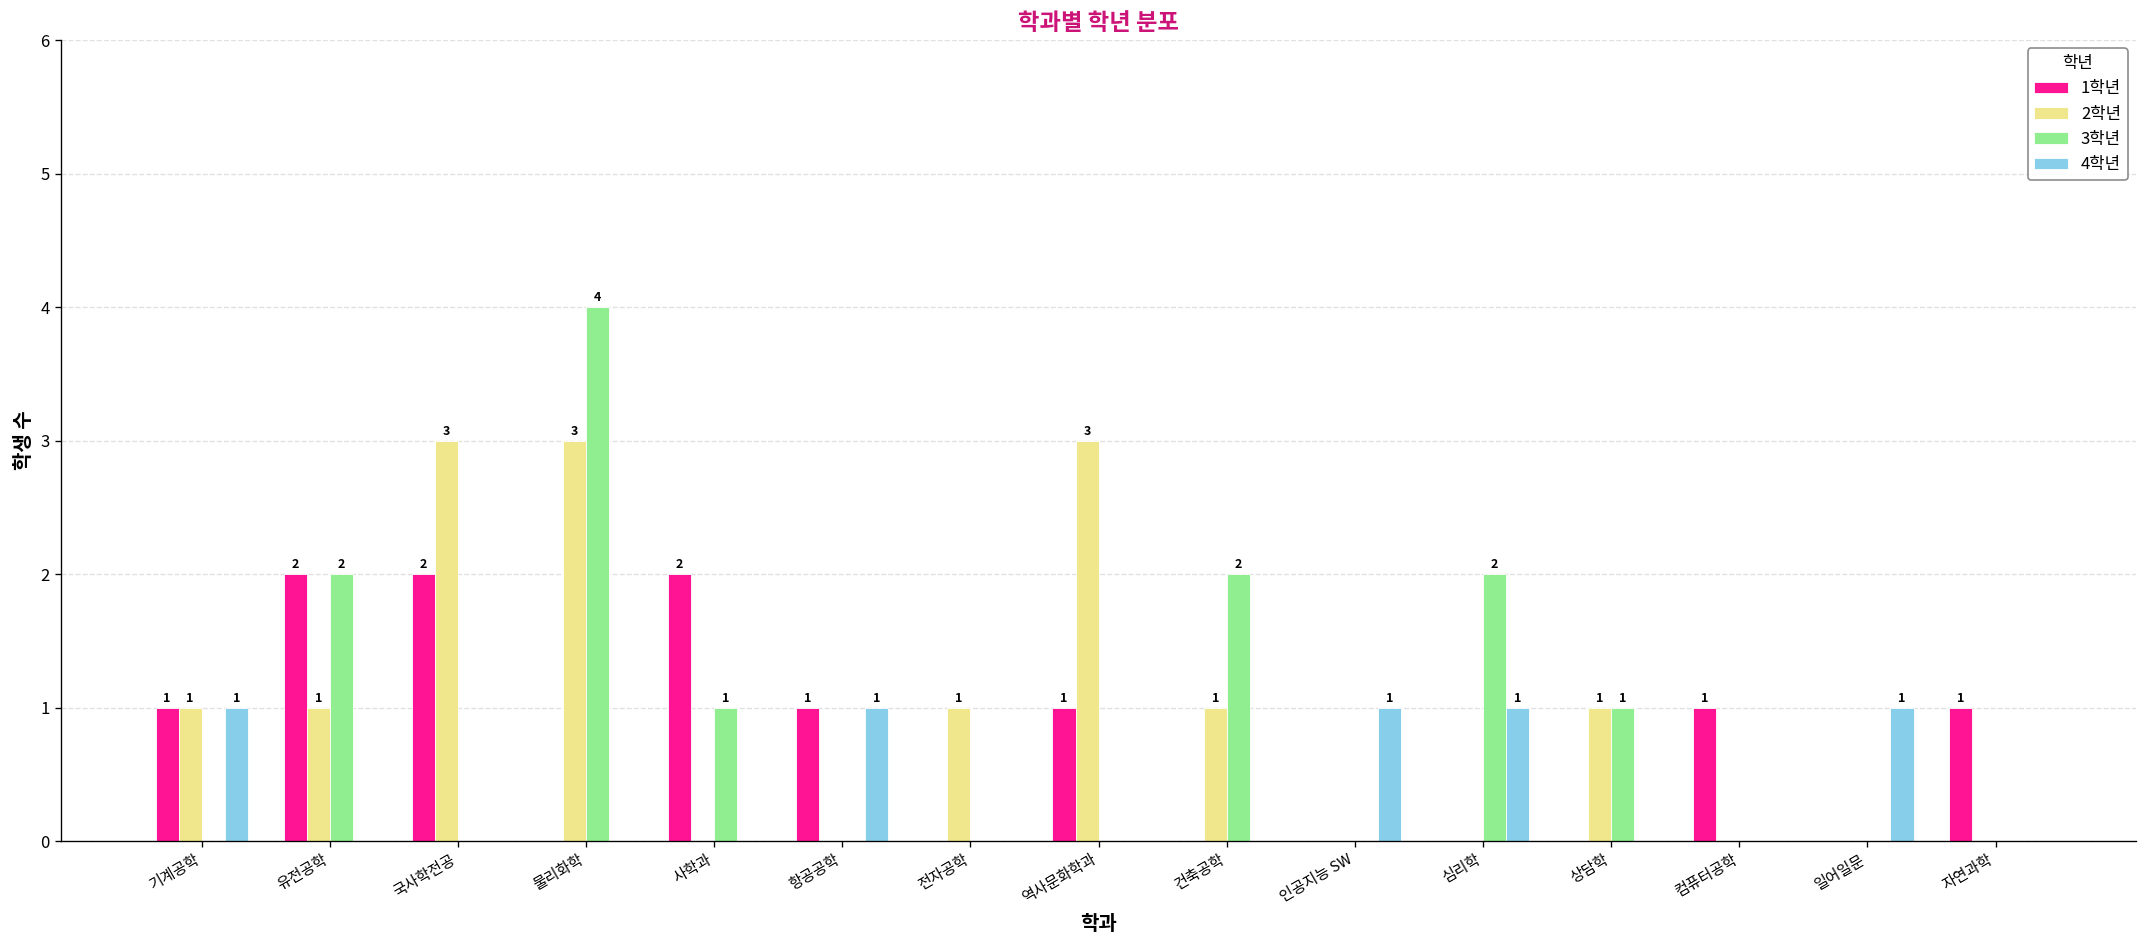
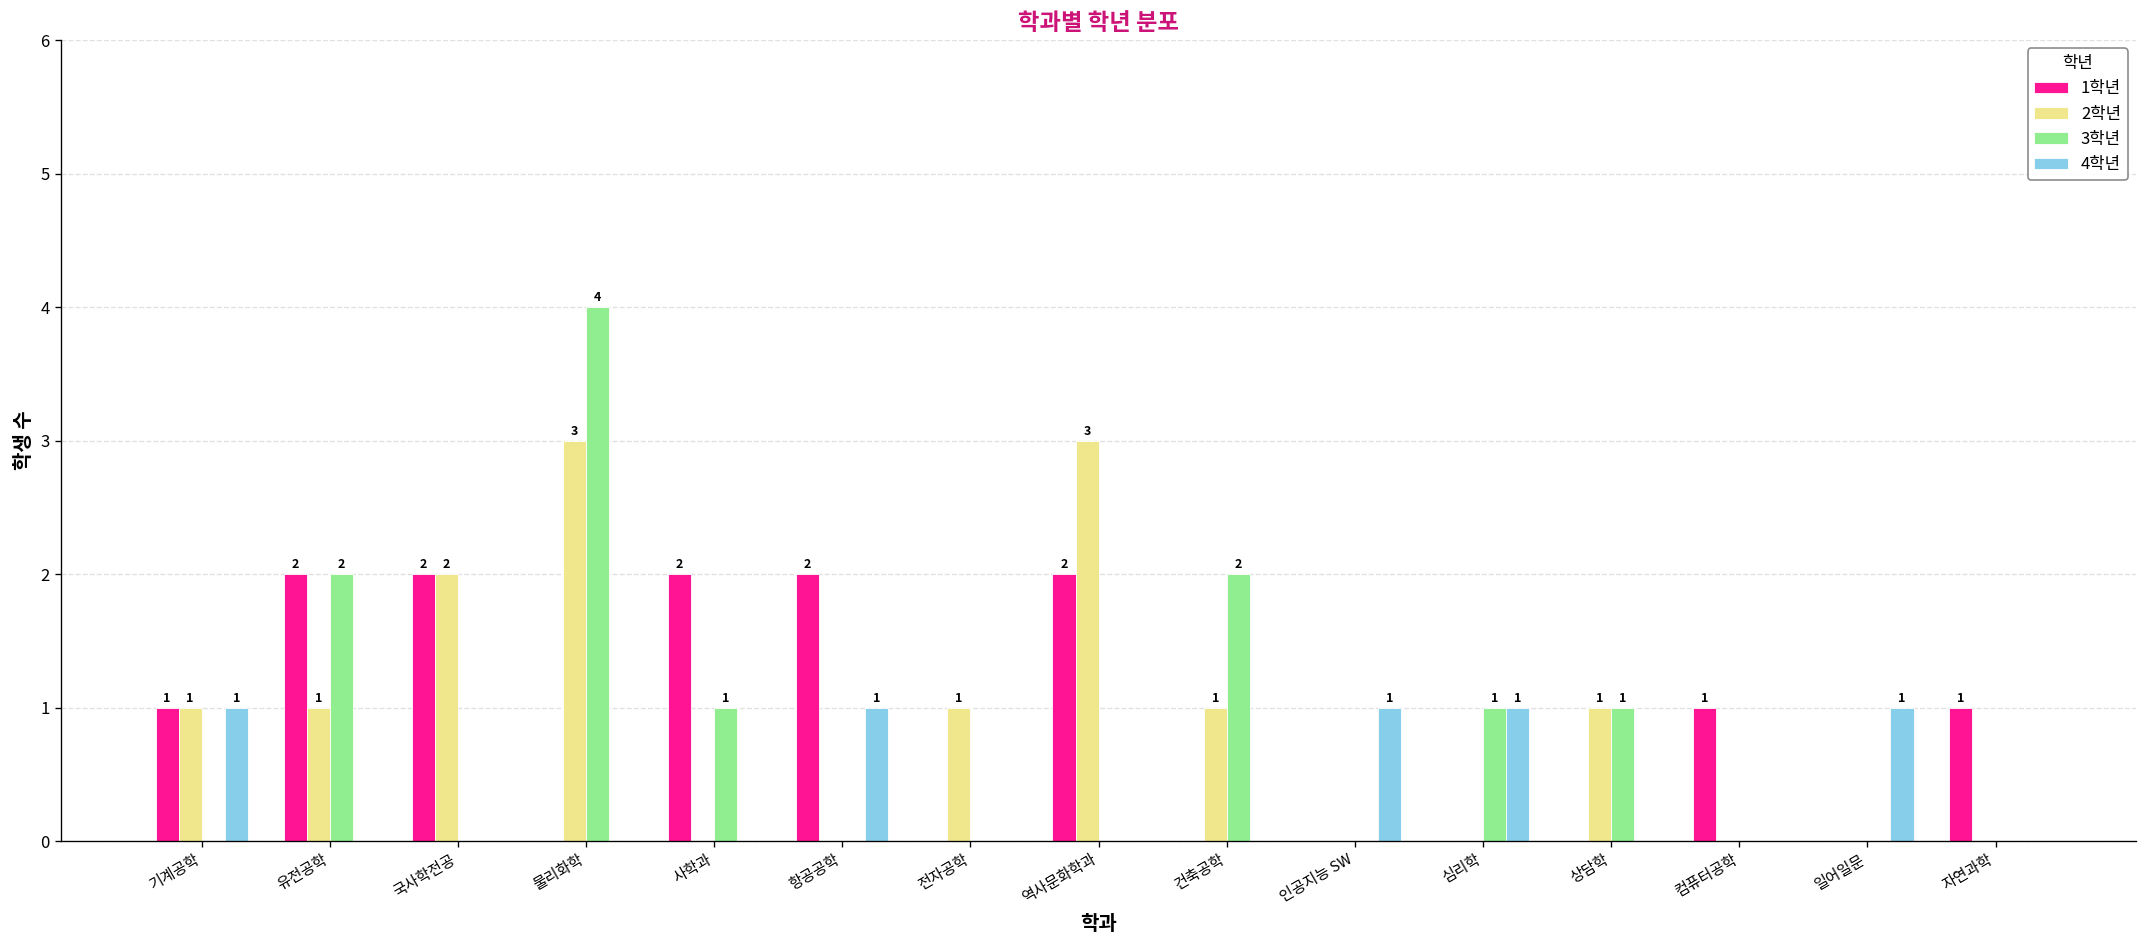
2학년, 국사학전공: 3 -> 2
1학년, 항공공학: 1 -> 2
1학년, 역사문화학과: 1 -> 2
3학년, 심리학: 2 -> 1
